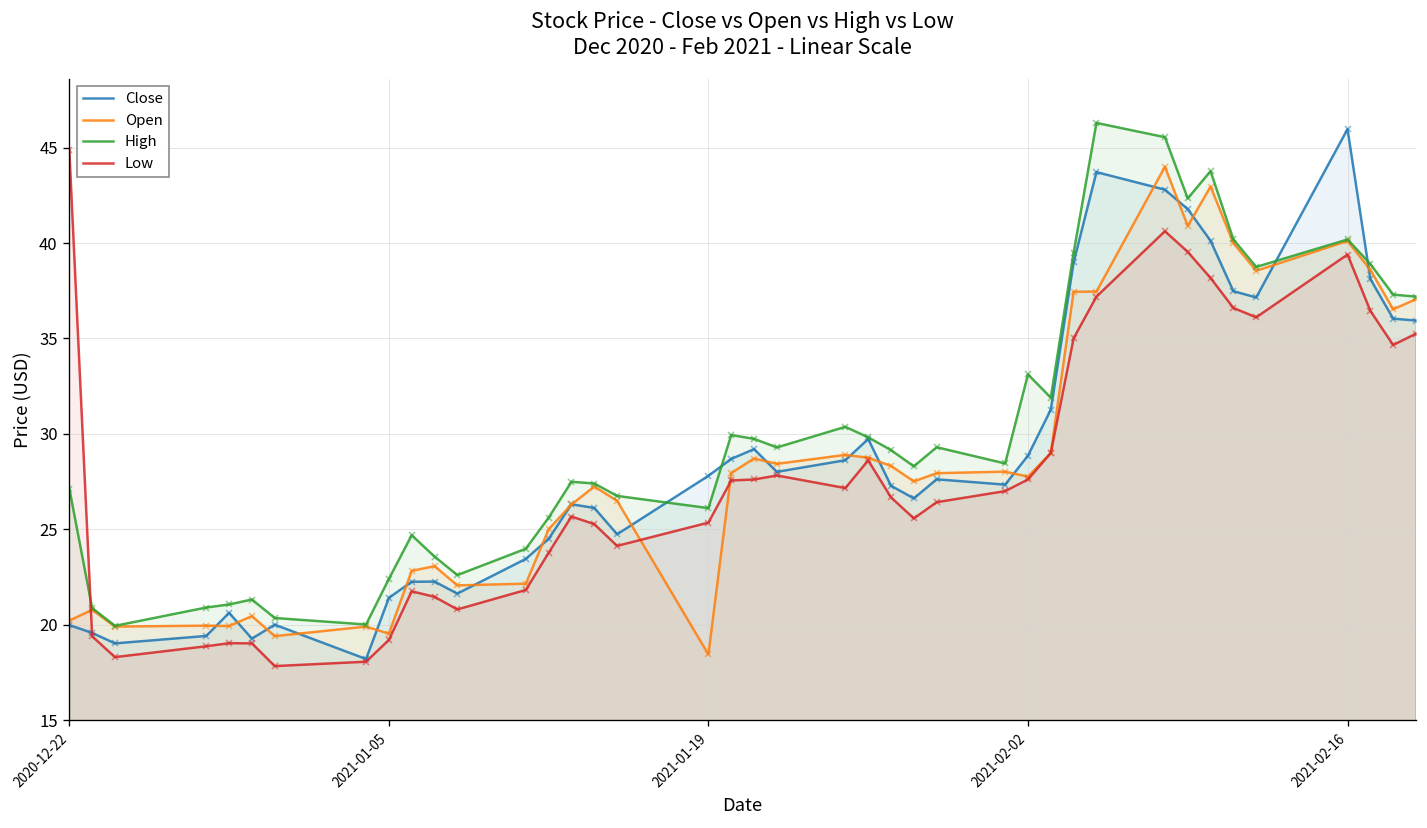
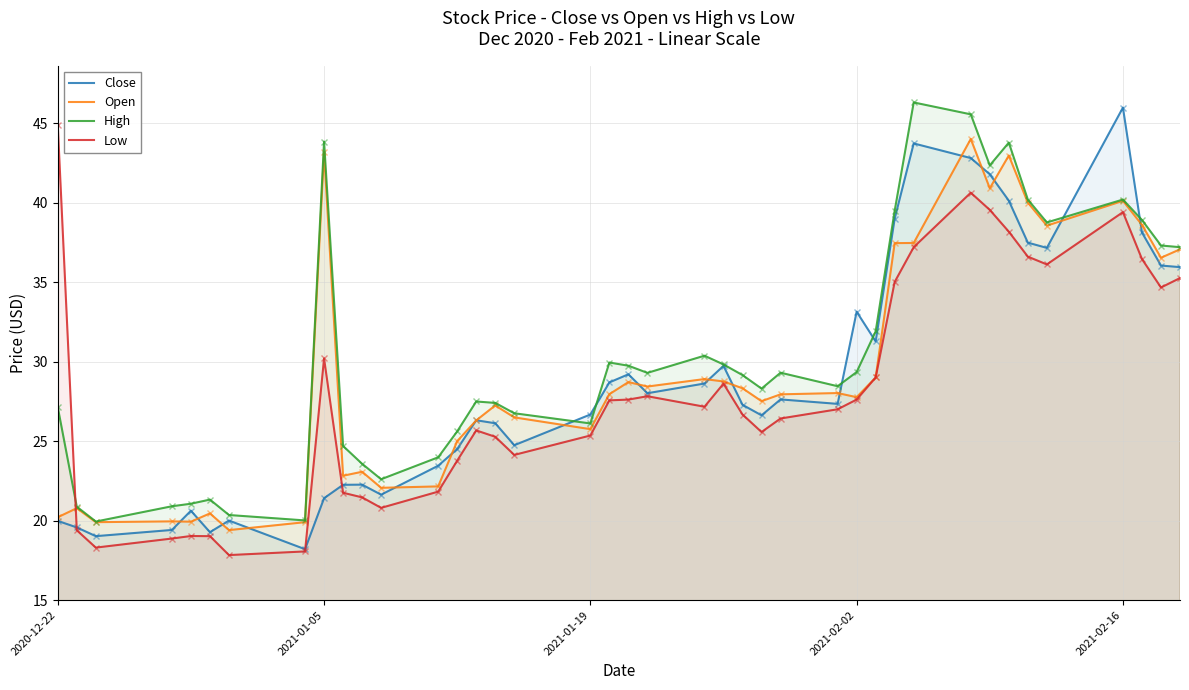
Open, 2021-01-05: 19.5 -> 43.2
High, 2021-01-05: 22.4 -> 43.8
Low, 2021-01-05: 19.2 -> 30.2
Close, 2021-01-19: 27.8 -> 26.7
Open, 2021-01-19: 18.4 -> 25.8
Close, 2021-02-02: 28.9 -> 33.1
High, 2021-02-02: 33.1 -> 29.3
